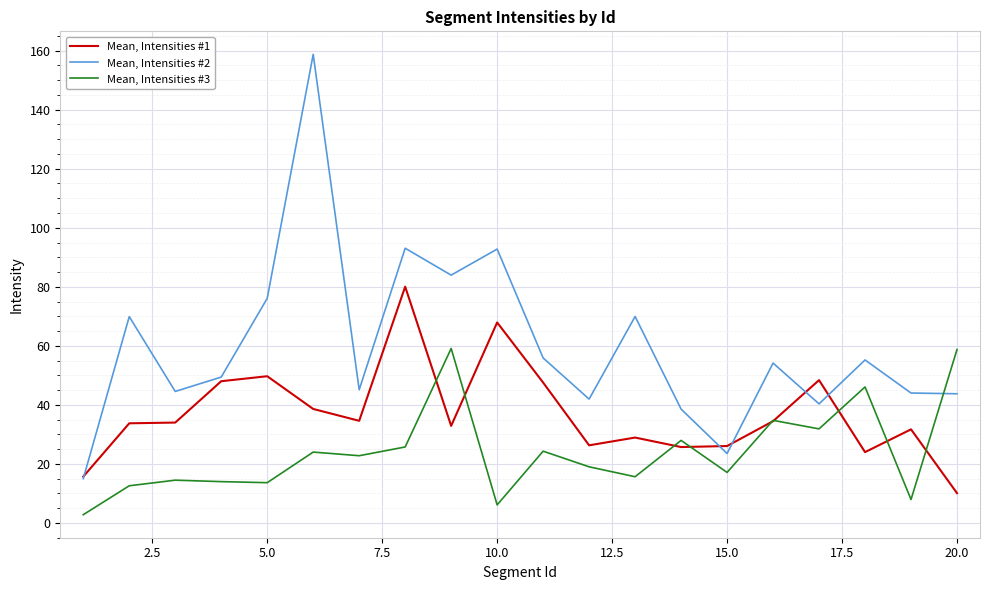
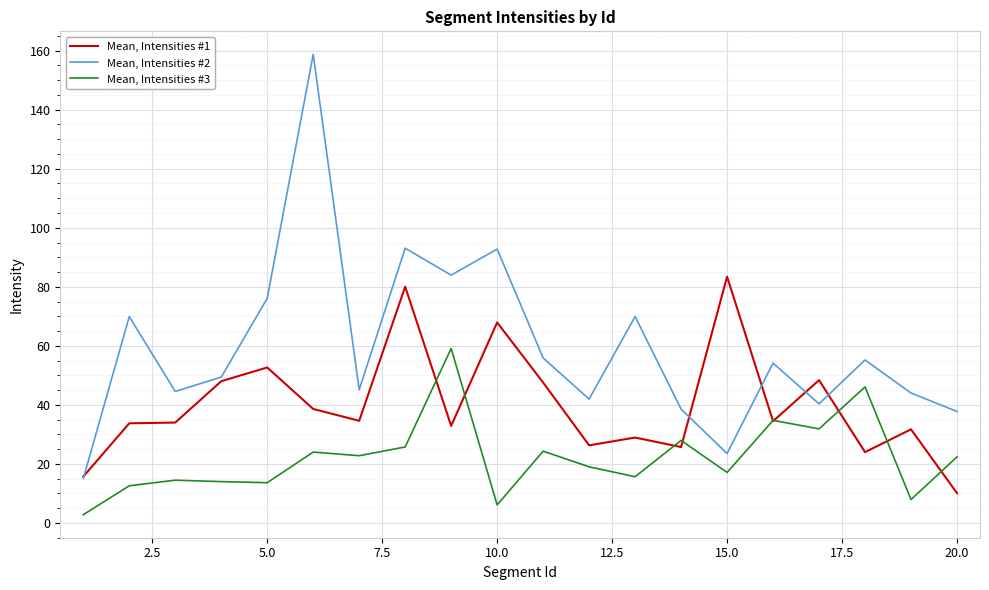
Mean, Intensities #1, 5.0: 50 -> 53
Mean, Intensities #1, 15.0: 26 -> 83
Mean, Intensities #2, 20.0: 44 -> 38
Mean, Intensities #3, 20.0: 59 -> 22
